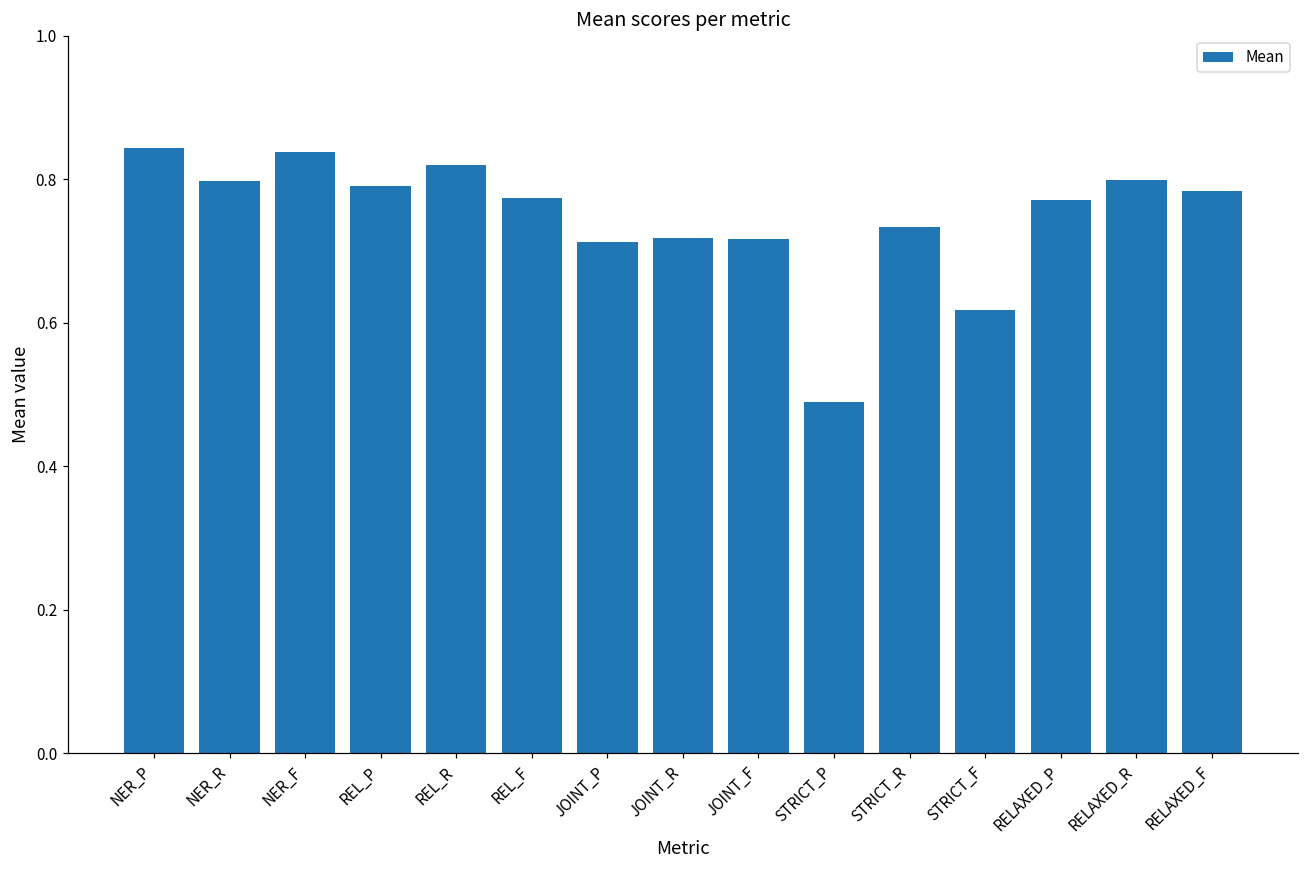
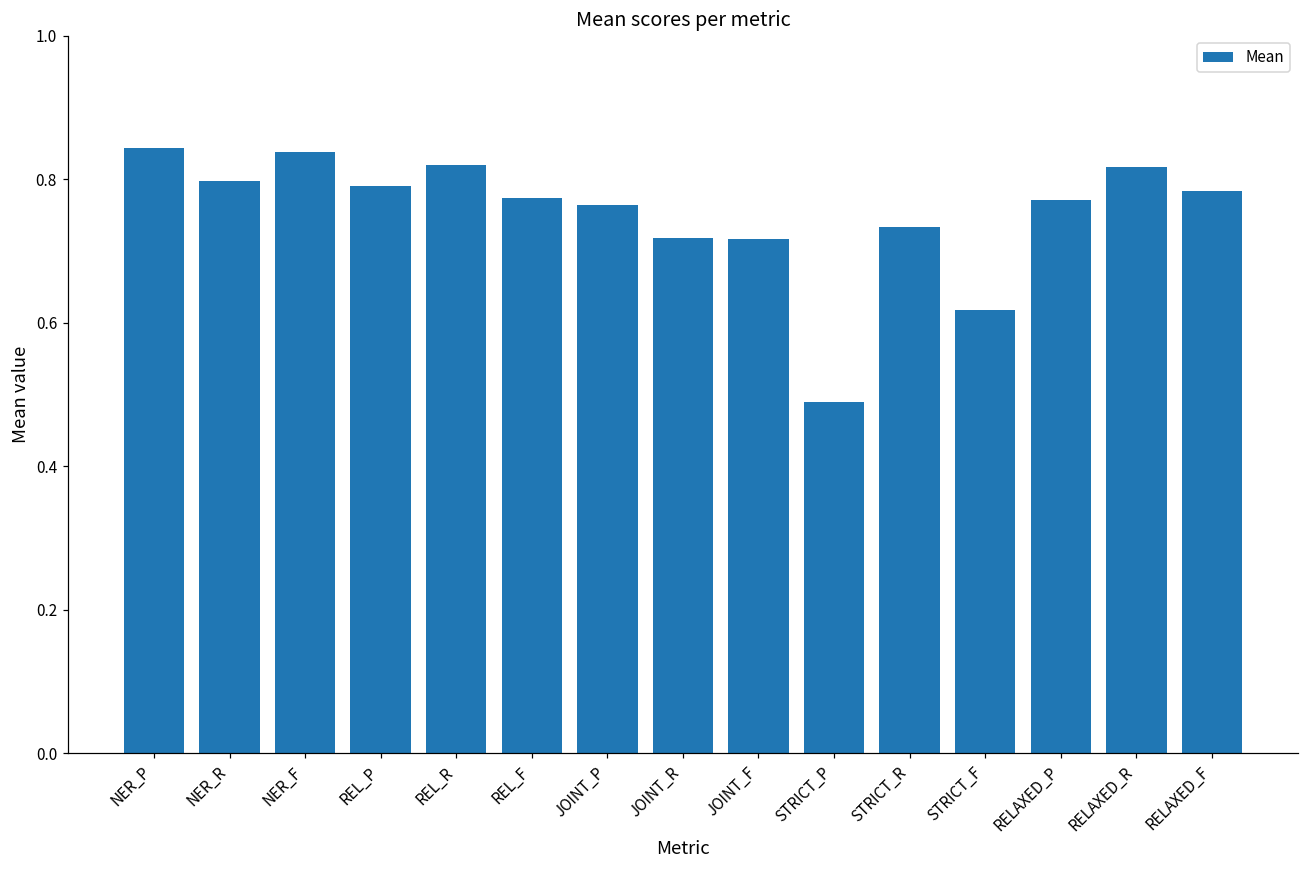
JOINT_P: 0.71 -> 0.76
RELAXED_R: 0.80 -> 0.82
